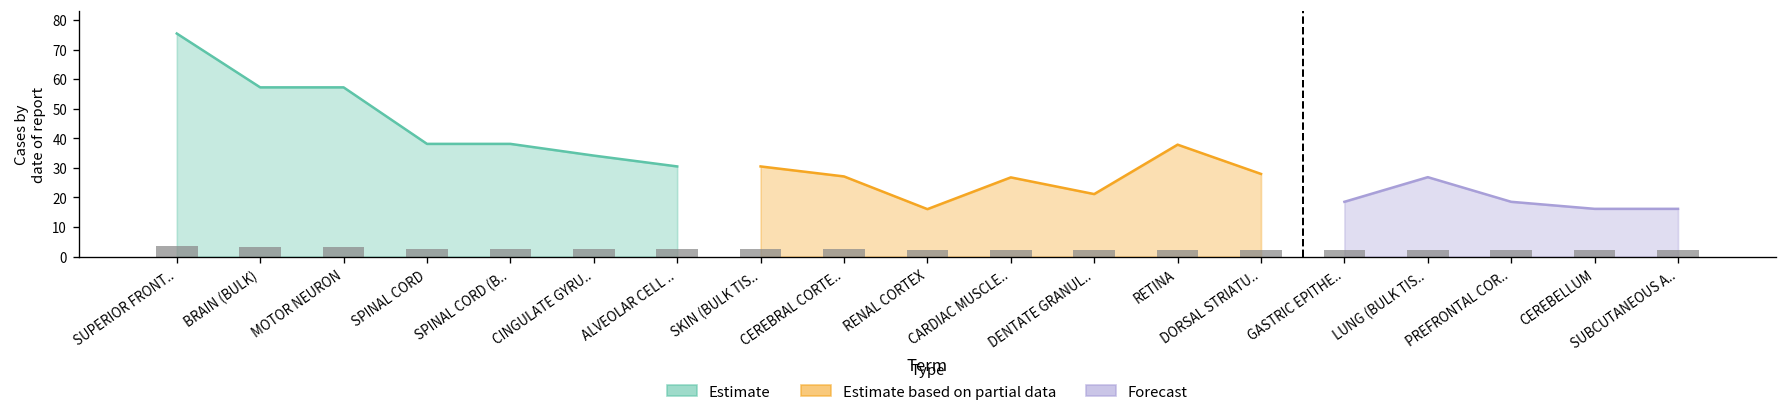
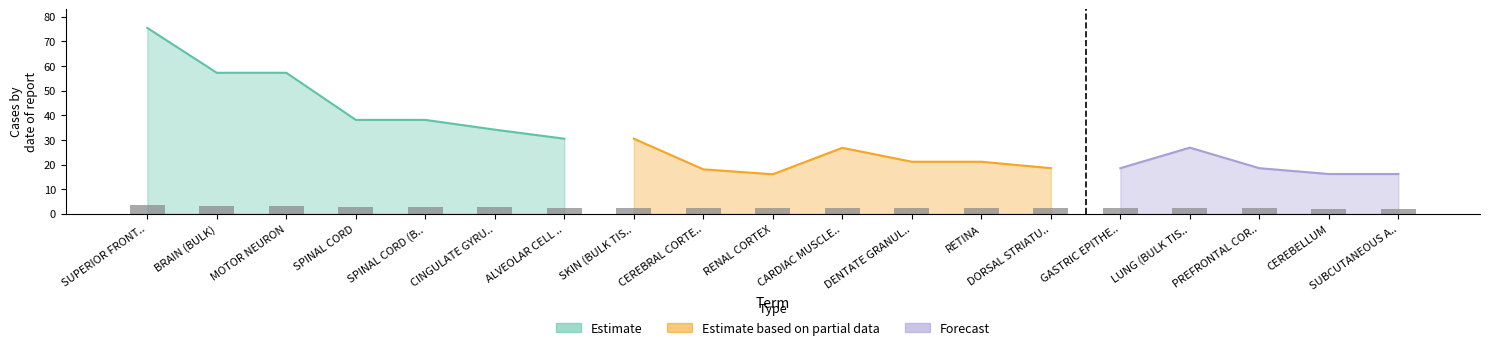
Estimate based on partial data, CEREBRAL CORTE..: 27 -> 18
Estimate based on partial data, RETINA: 38 -> 21
Estimate based on partial data, DORSAL STRIATU..: 28 -> 19
